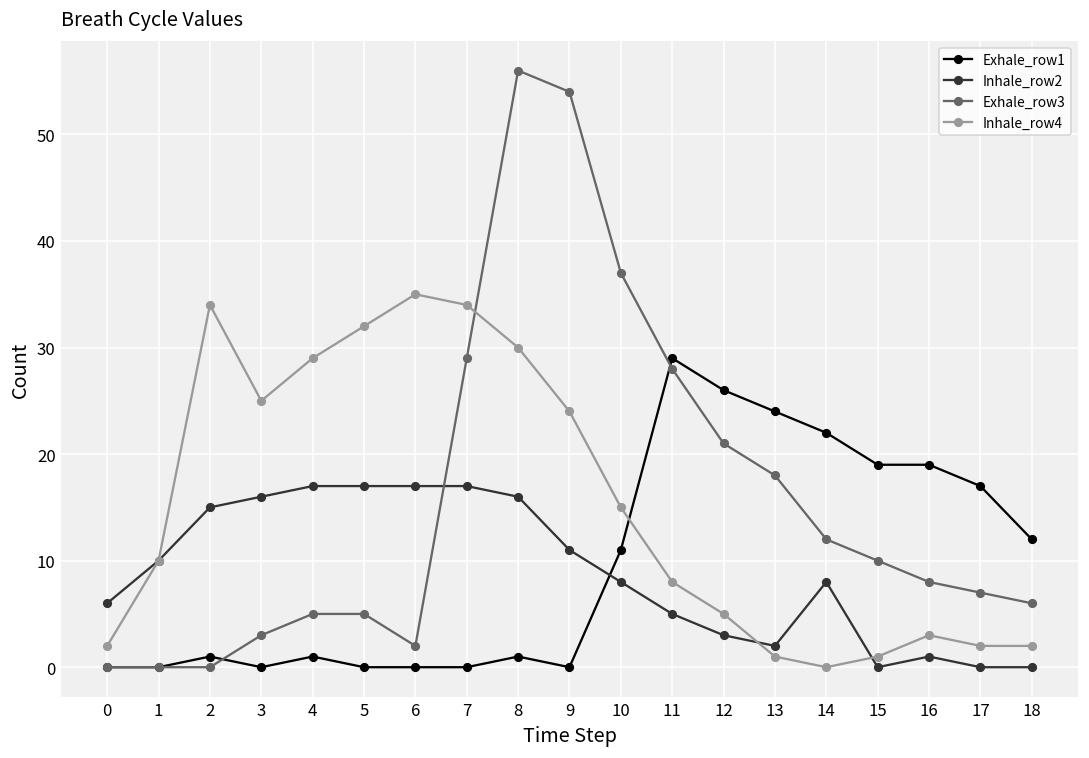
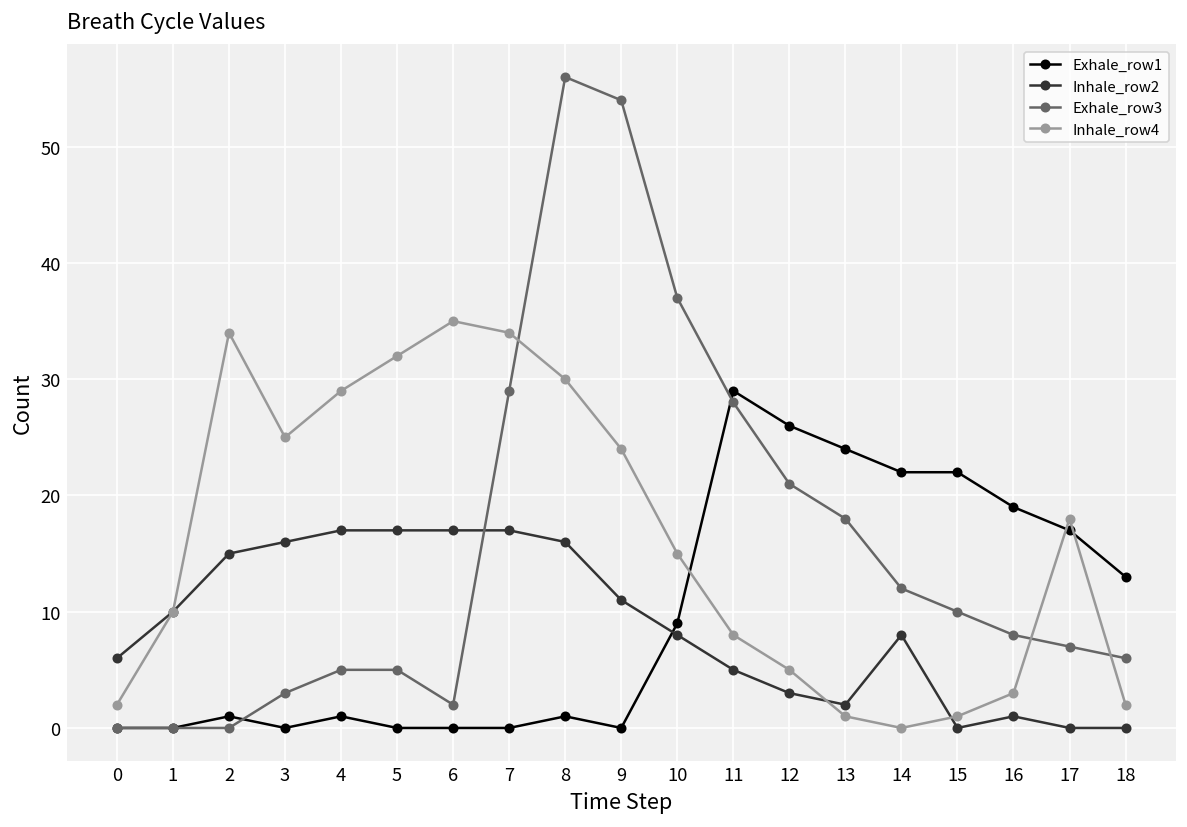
Exhale_row1, 10: 11 -> 9
Exhale_row1, 15: 19 -> 22
Inhale_row4, 17: 2 -> 18
Exhale_row1, 18: 12 -> 13
